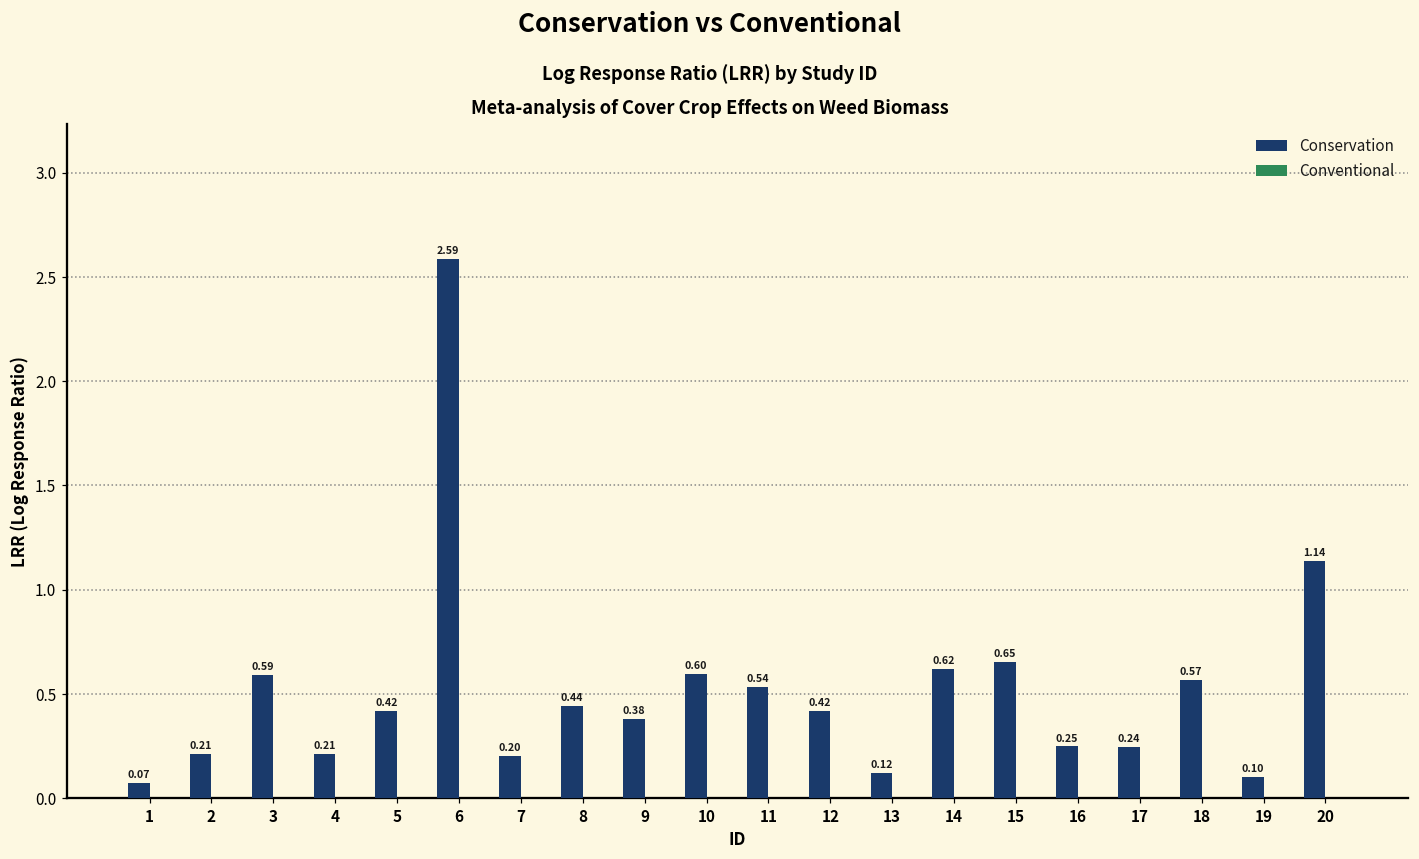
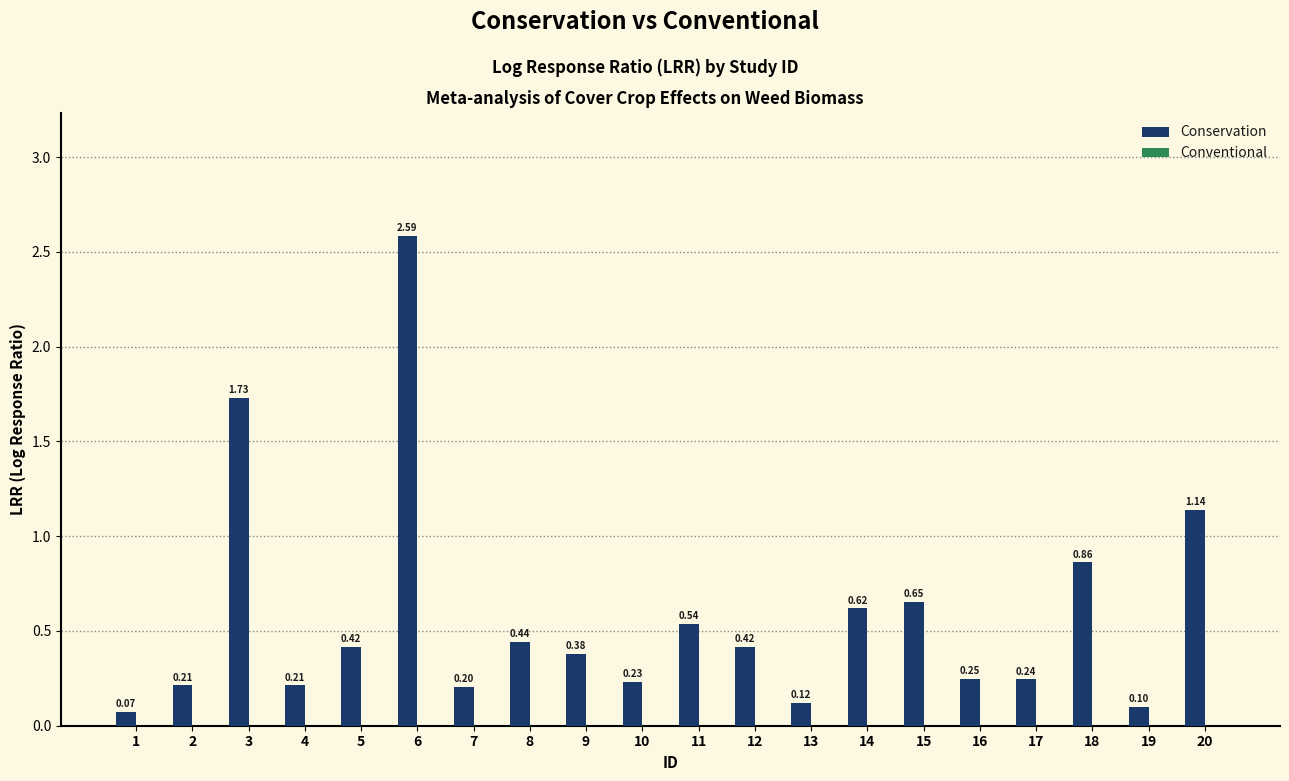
Conservation, 3: 0.59 -> 1.73
Conservation, 10: 0.60 -> 0.23
Conservation, 18: 0.57 -> 0.86
